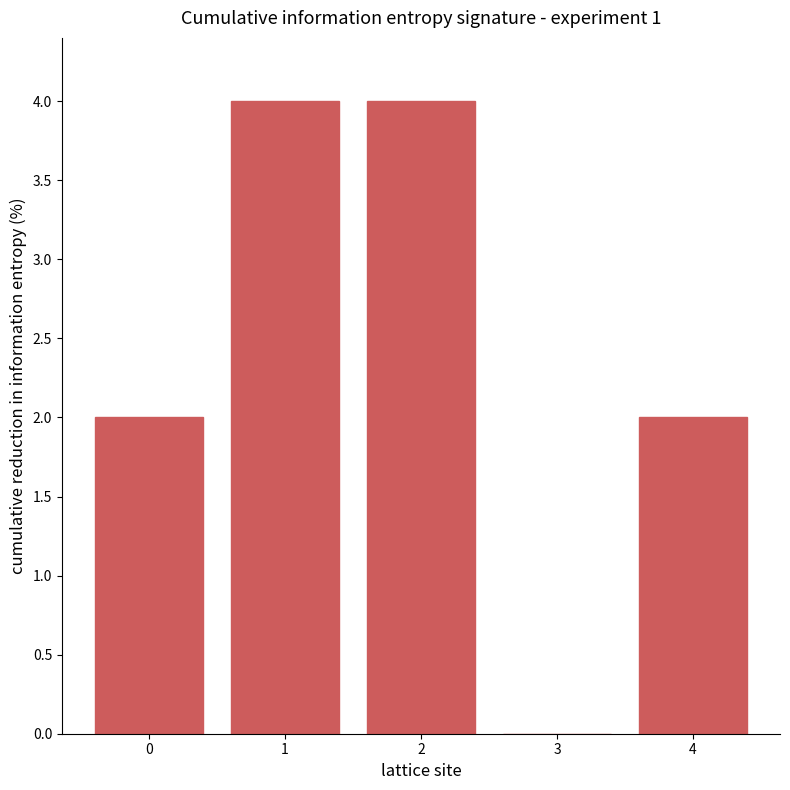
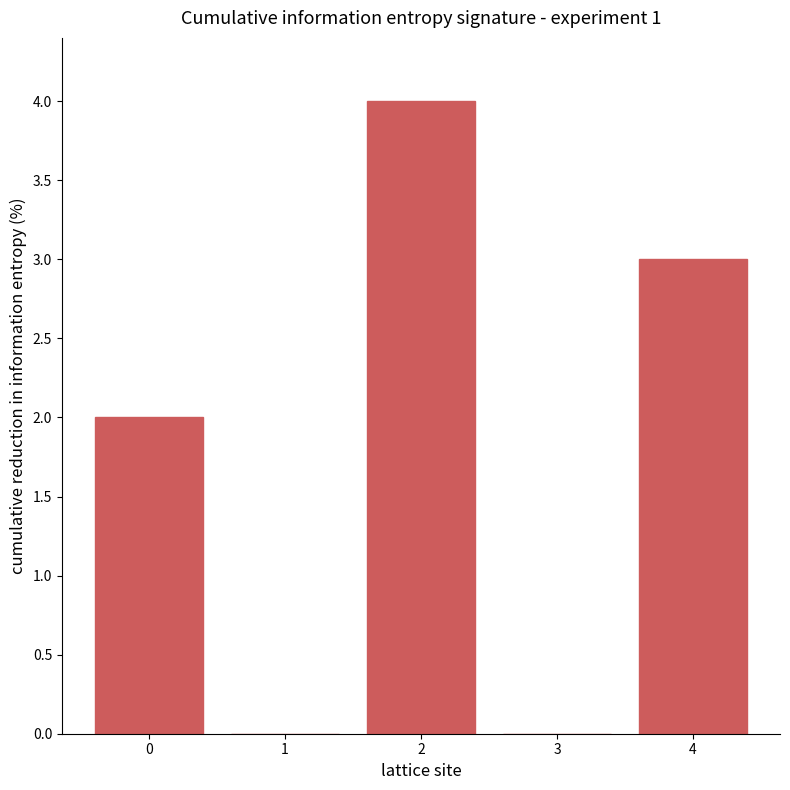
1: 4 -> 0
4: 2 -> 3
